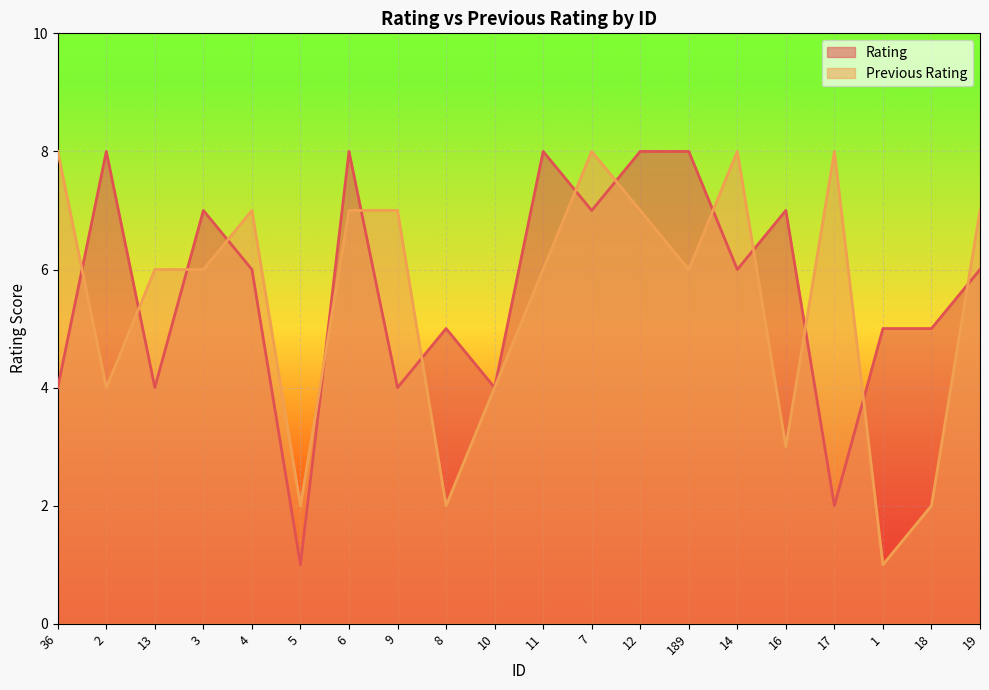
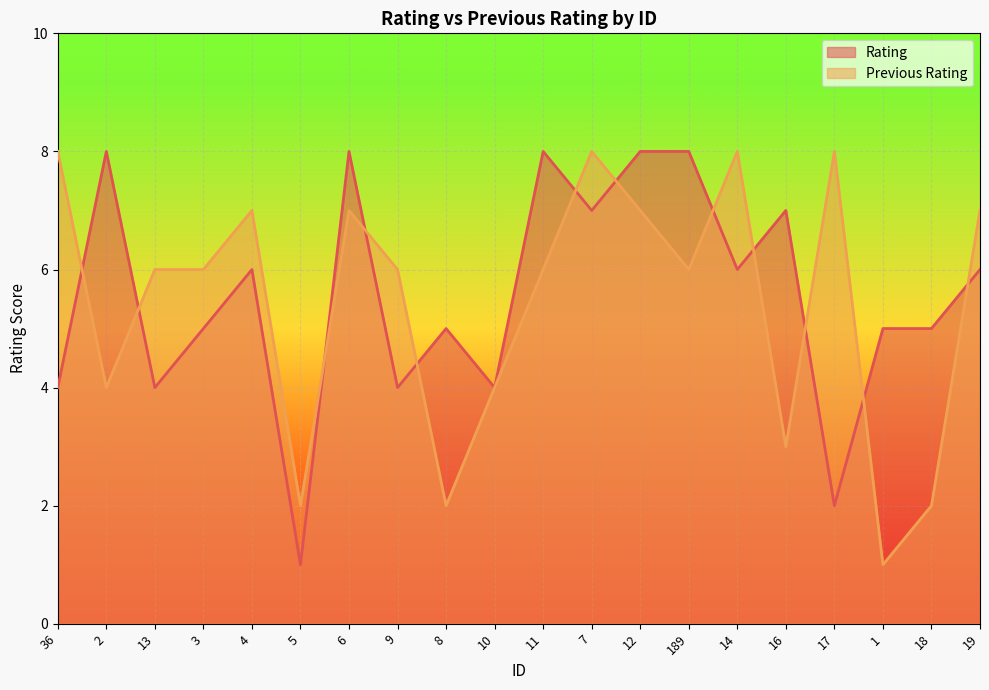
Rating, 3: 7 -> 5
Previous Rating, 9: 7 -> 6
